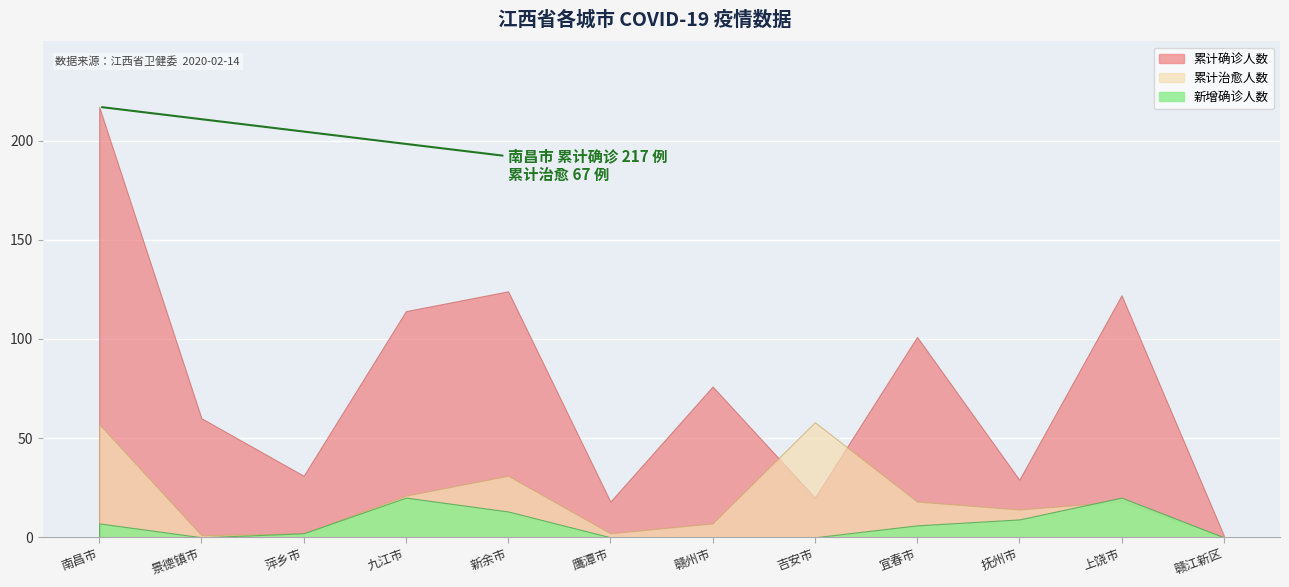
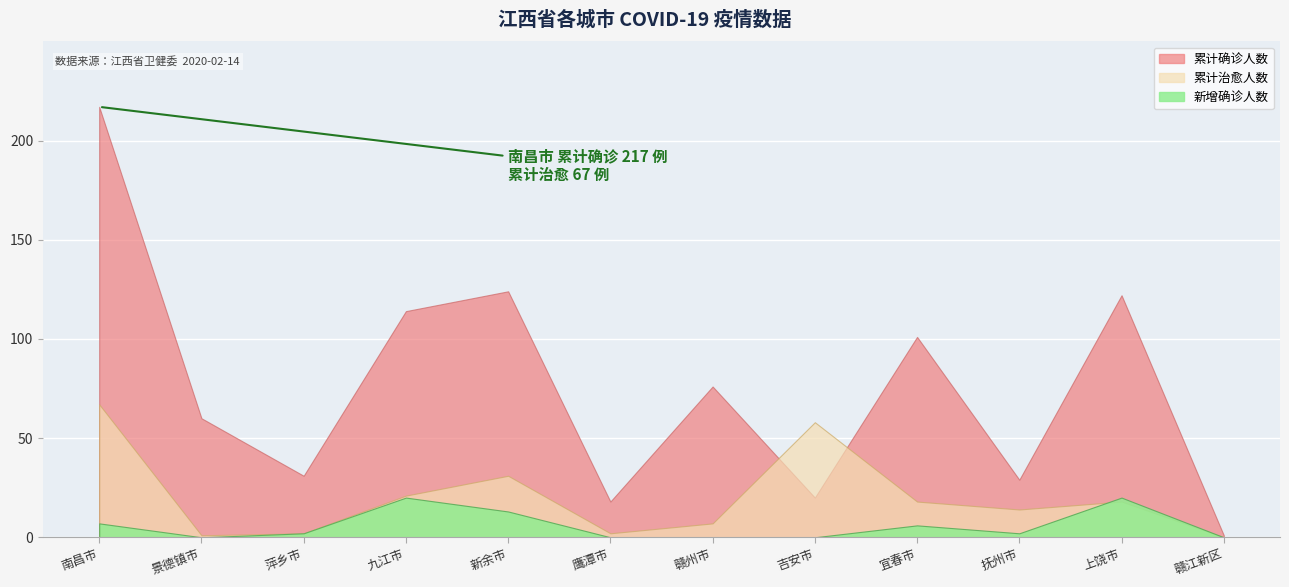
累计治愈人数, 南昌市: 57 -> 67
新增确诊人数, 抚州市: 9 -> 2
